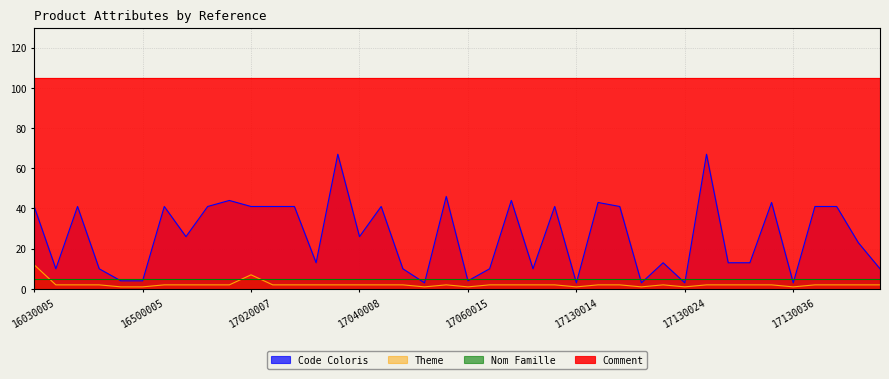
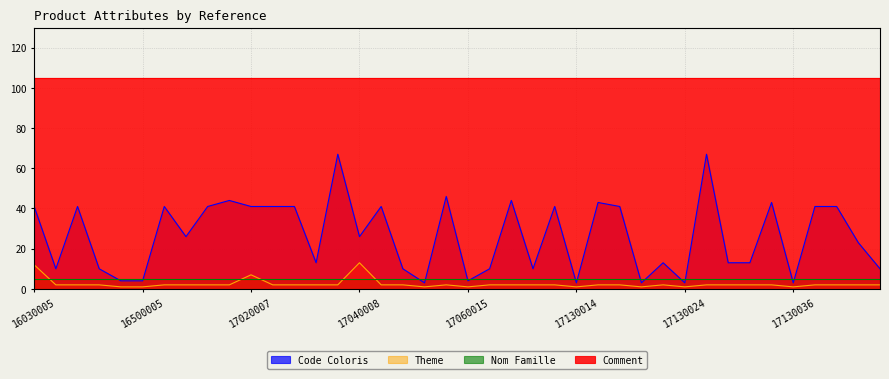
Theme, 17040008: 2 -> 13
